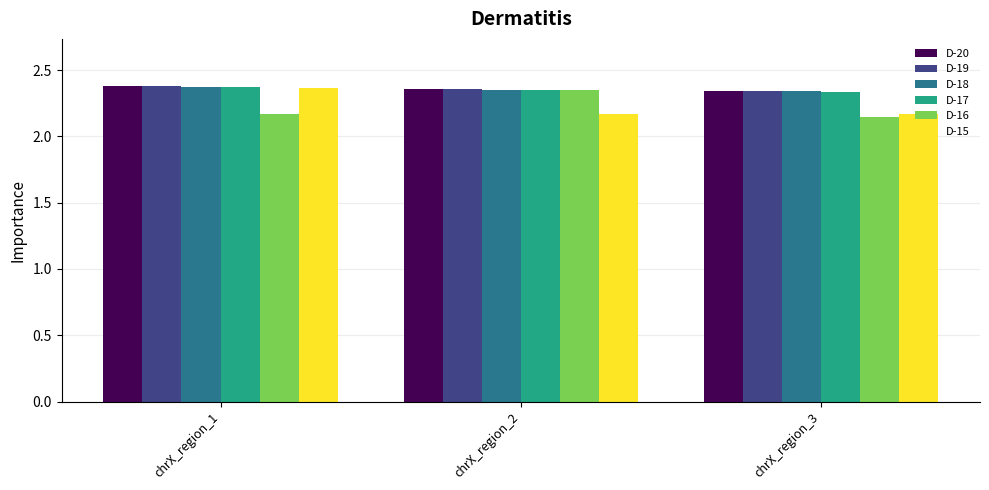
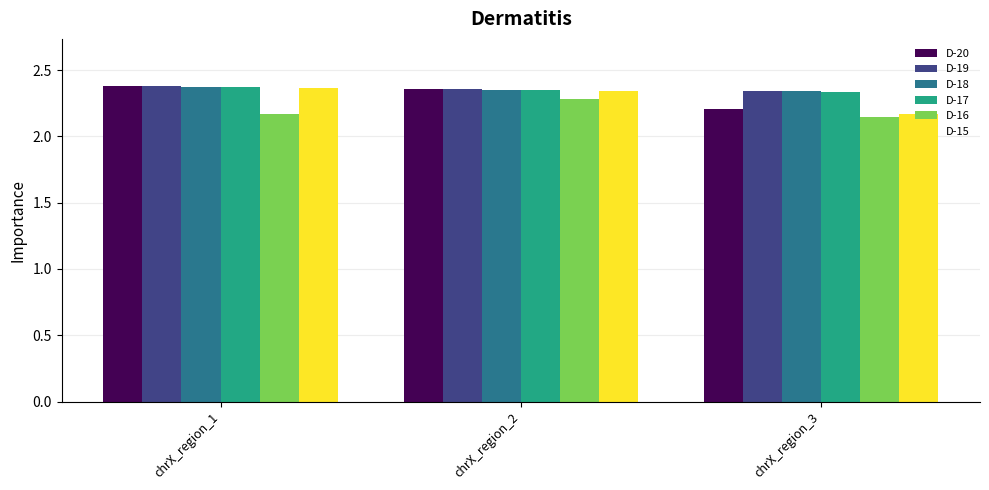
D-16, chrX_region_2: 2.35 -> 2.28
D-15, chrX_region_2: 2.17 -> 2.34
D-20, chrX_region_3: 2.34 -> 2.20
